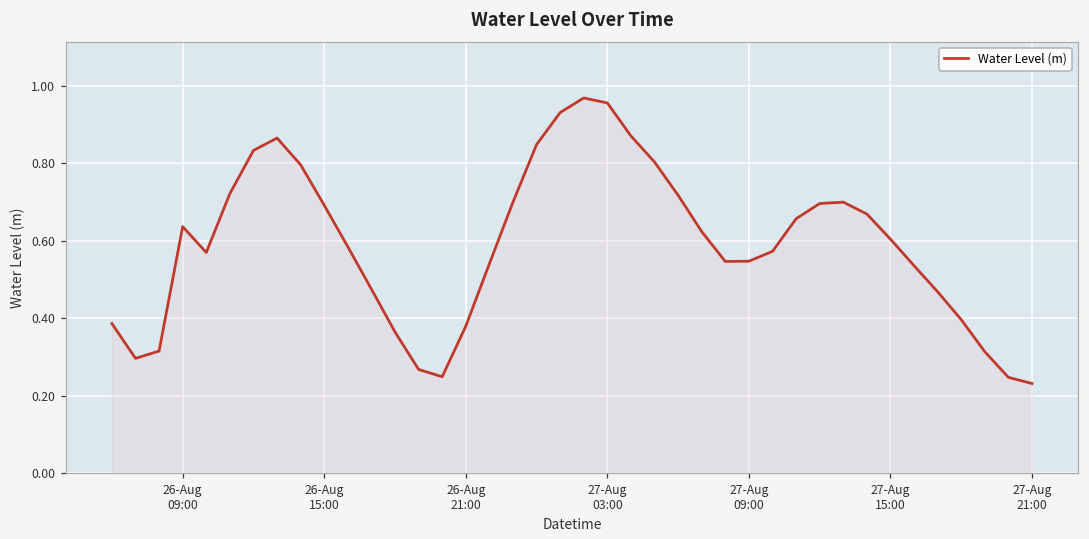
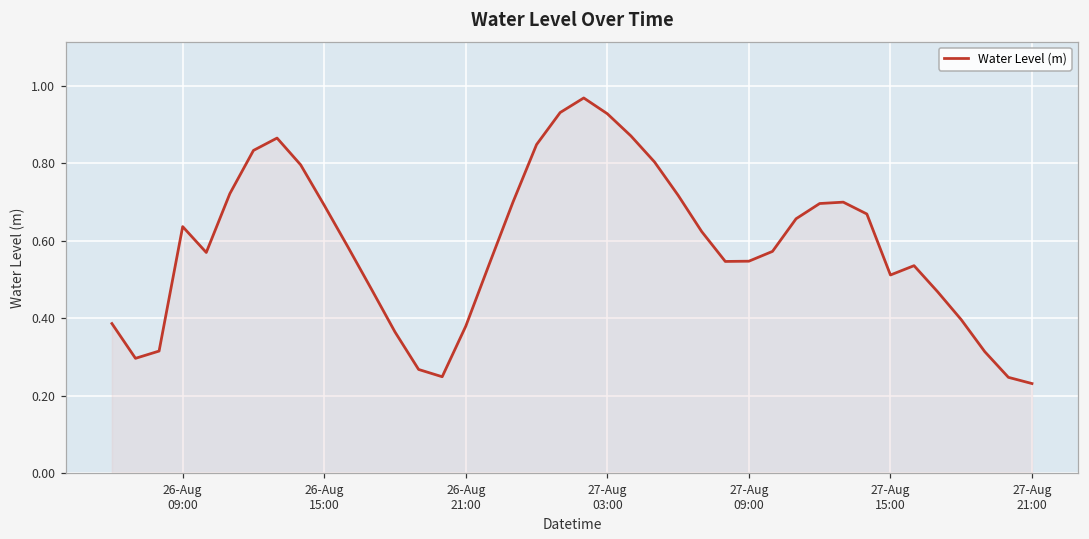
27-Aug 03:00: 0.96 -> 0.93
27-Aug 15:00: 0.60 -> 0.51
